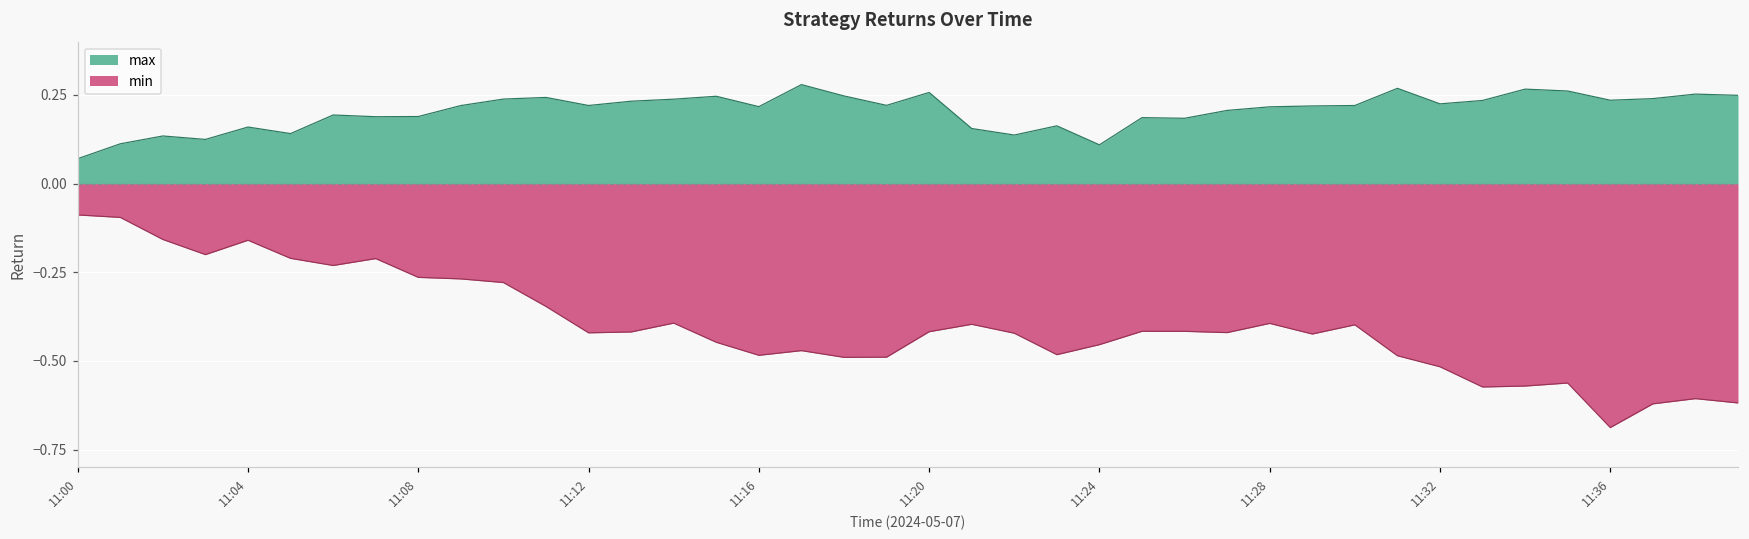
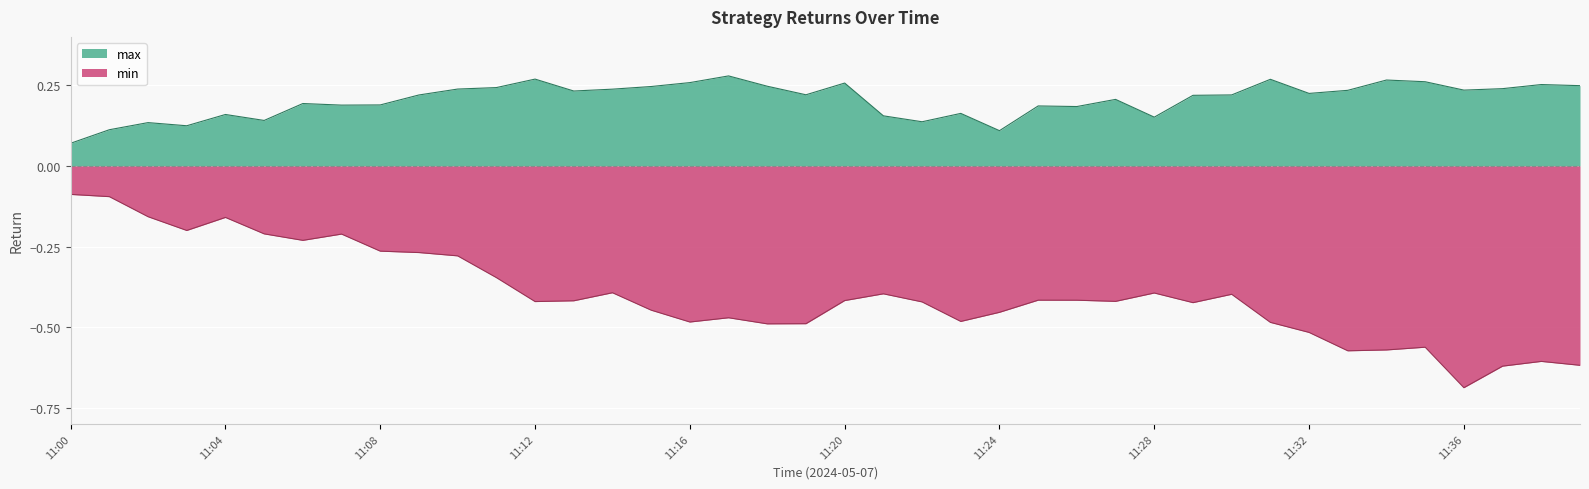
max, 11:12: 0.22 -> 0.27
max, 11:16: 0.22 -> 0.26
max, 11:28: 0.22 -> 0.15
